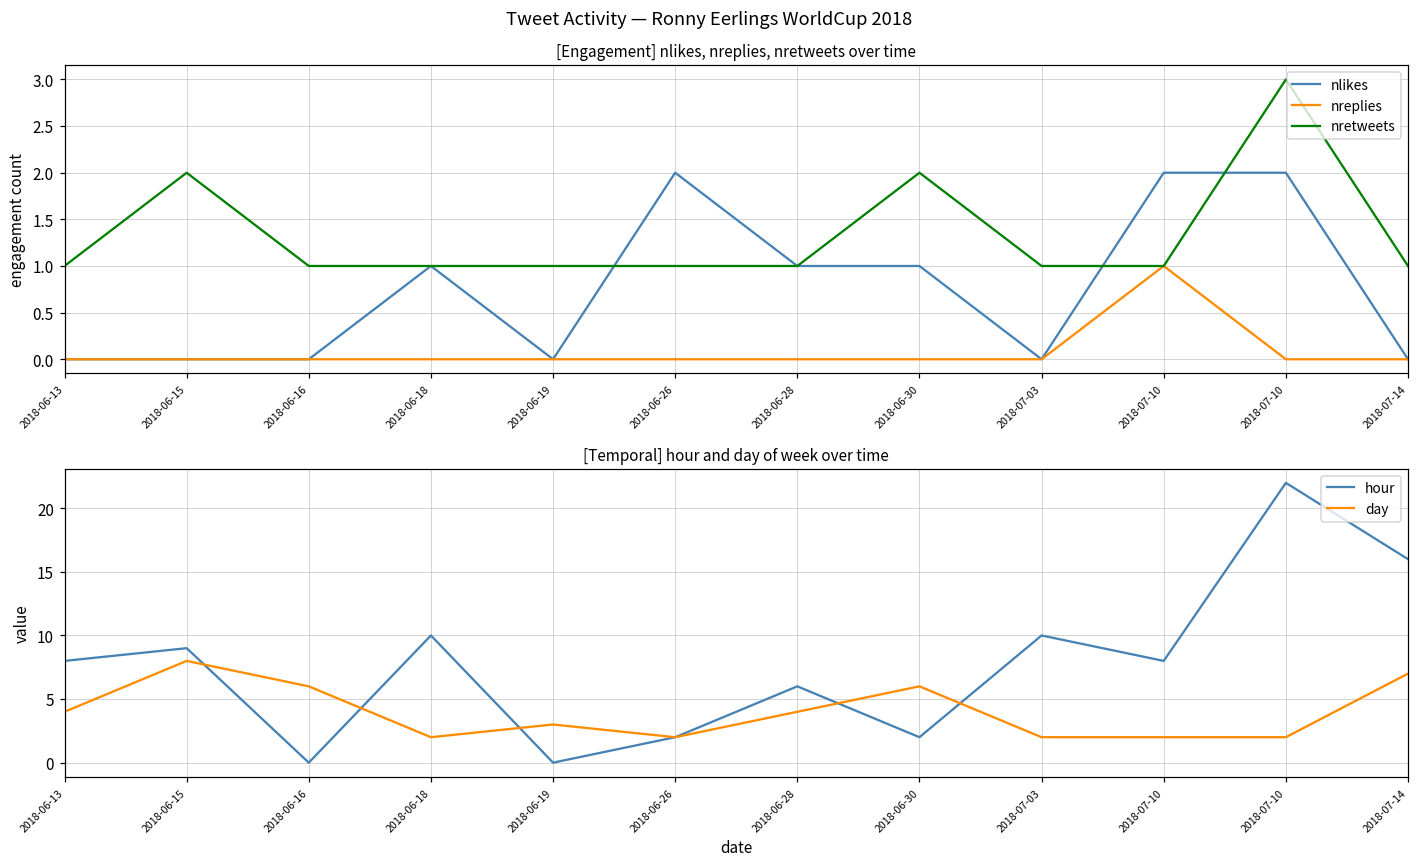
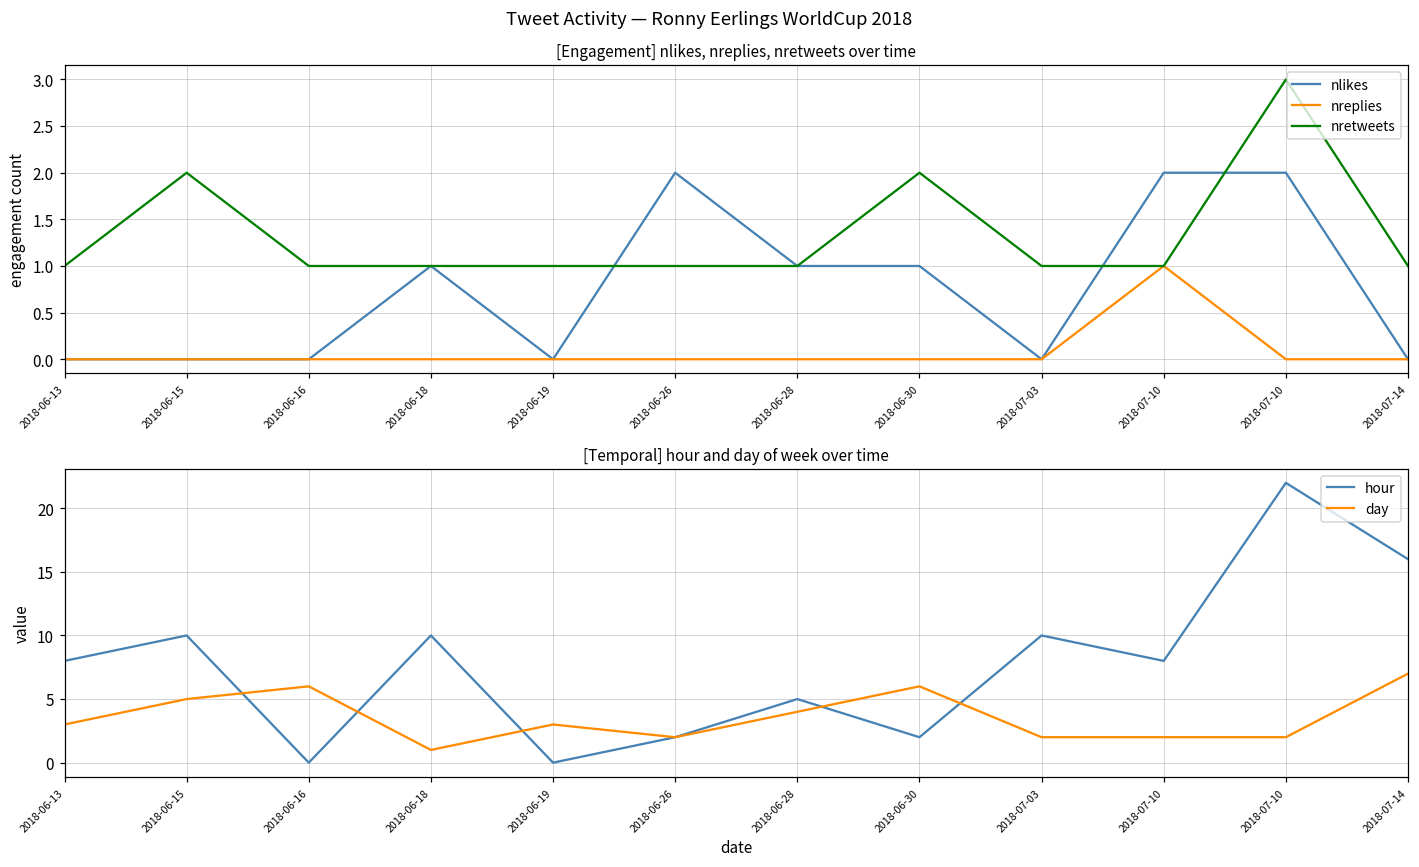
[Temporal] hour and day of week over time, day, 2018-06-13: 4 -> 3
[Temporal] hour and day of week over time, hour, 2018-06-15: 9 -> 10
[Temporal] hour and day of week over time, day, 2018-06-15: 8 -> 5
[Temporal] hour and day of week over time, day, 2018-06-18: 2 -> 1
[Temporal] hour and day of week over time, hour, 2018-06-28: 6 -> 5
